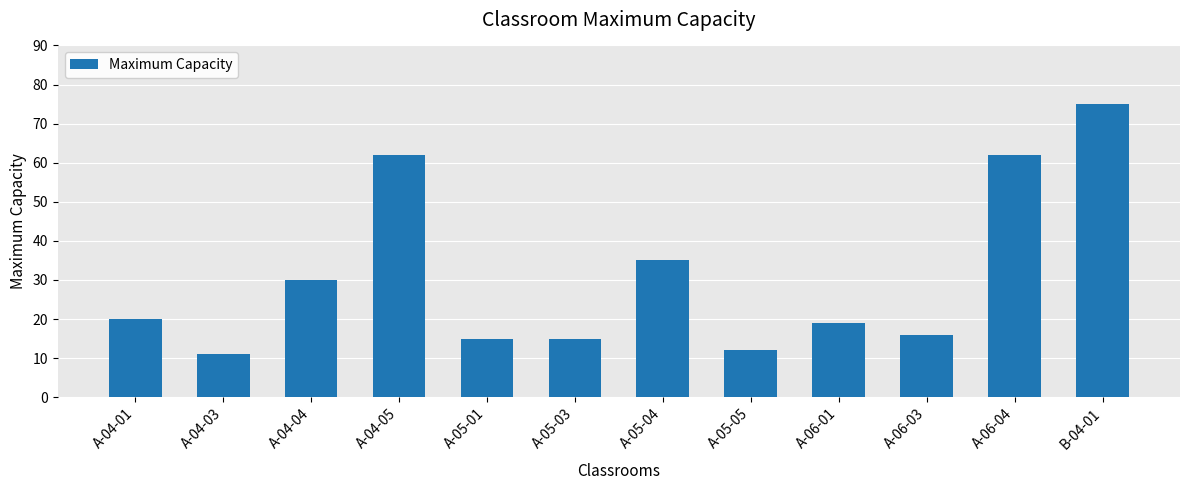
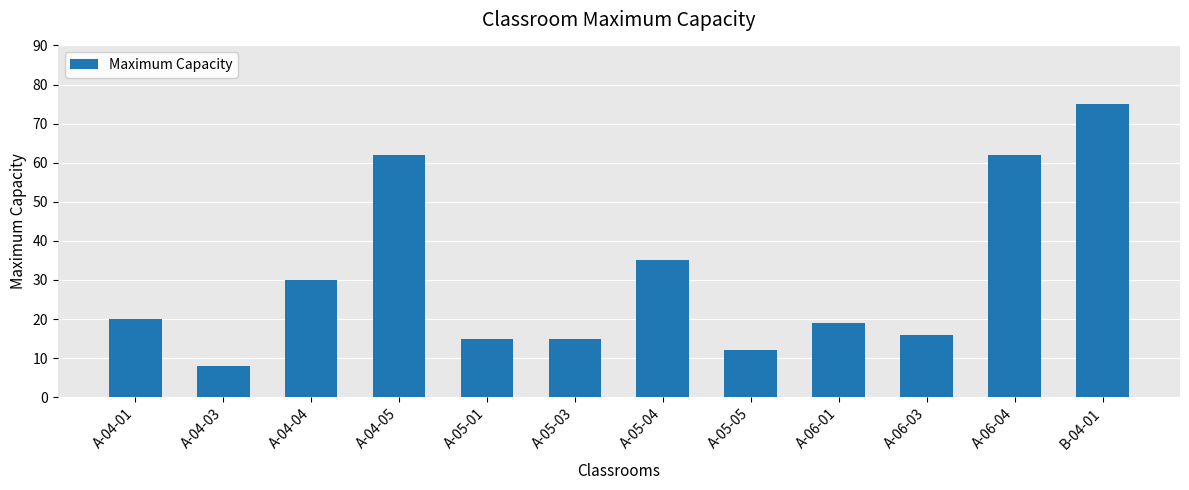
A-04-03: 11 -> 8
